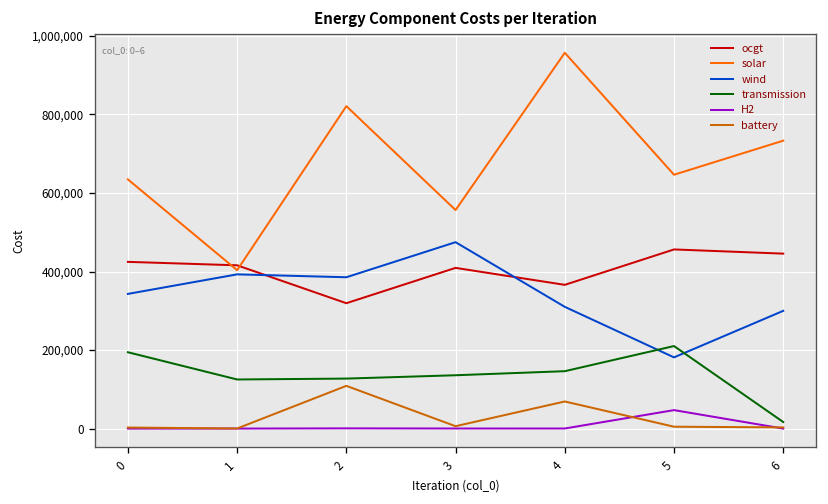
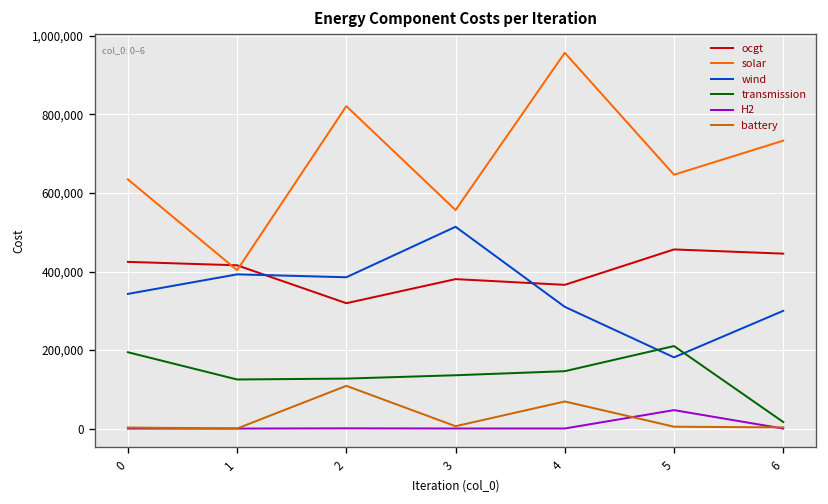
ocgt, 3: 410,000 -> 380,000
wind, 3: 470,000 -> 510,000
